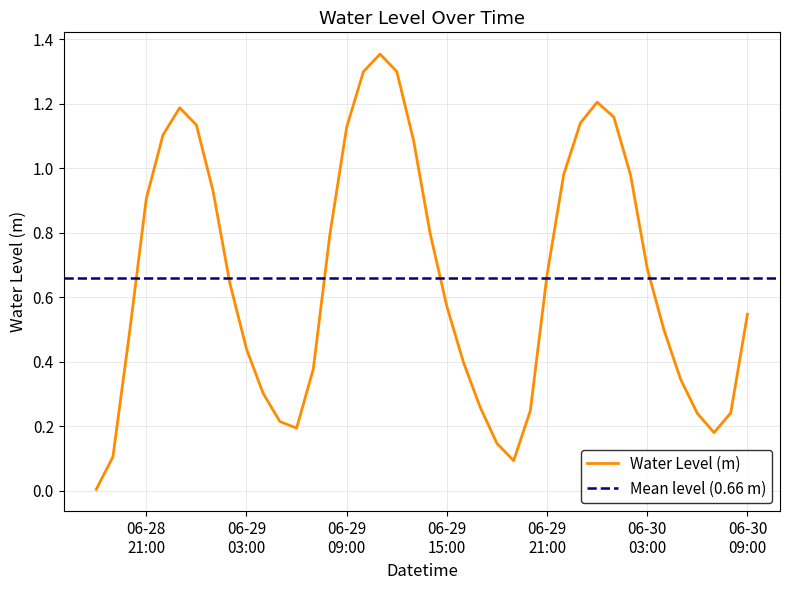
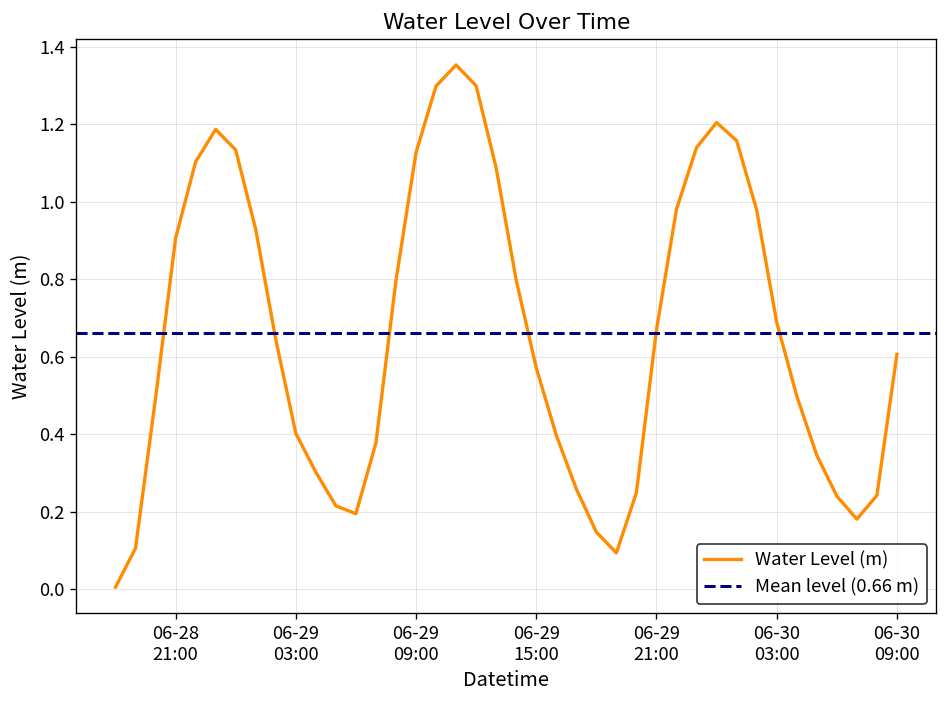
06-29 03:00: 0.44 -> 0.40
06-30 09:00: 0.55 -> 0.61
